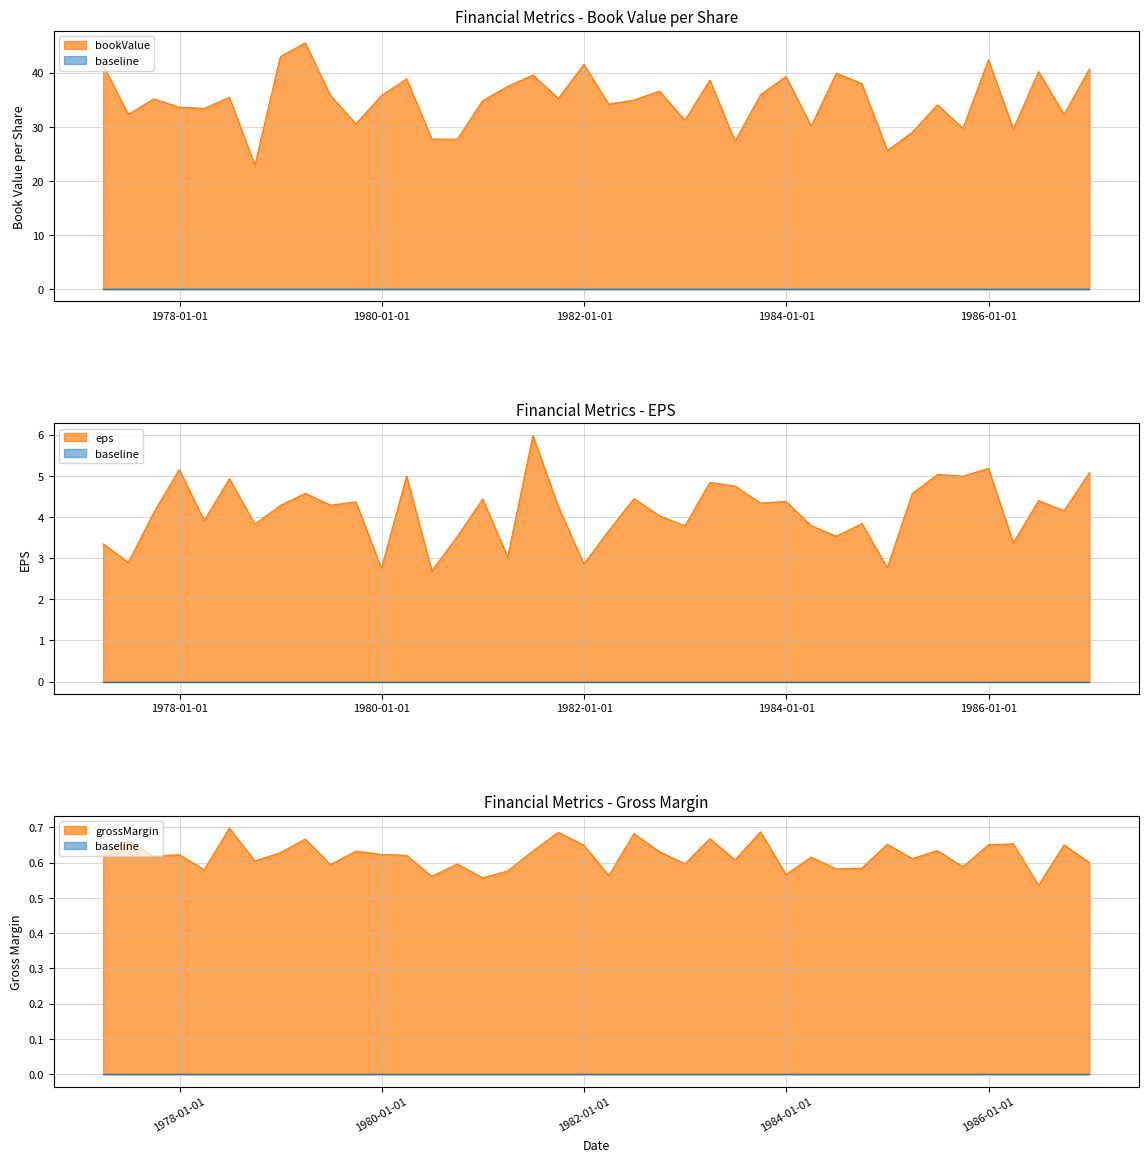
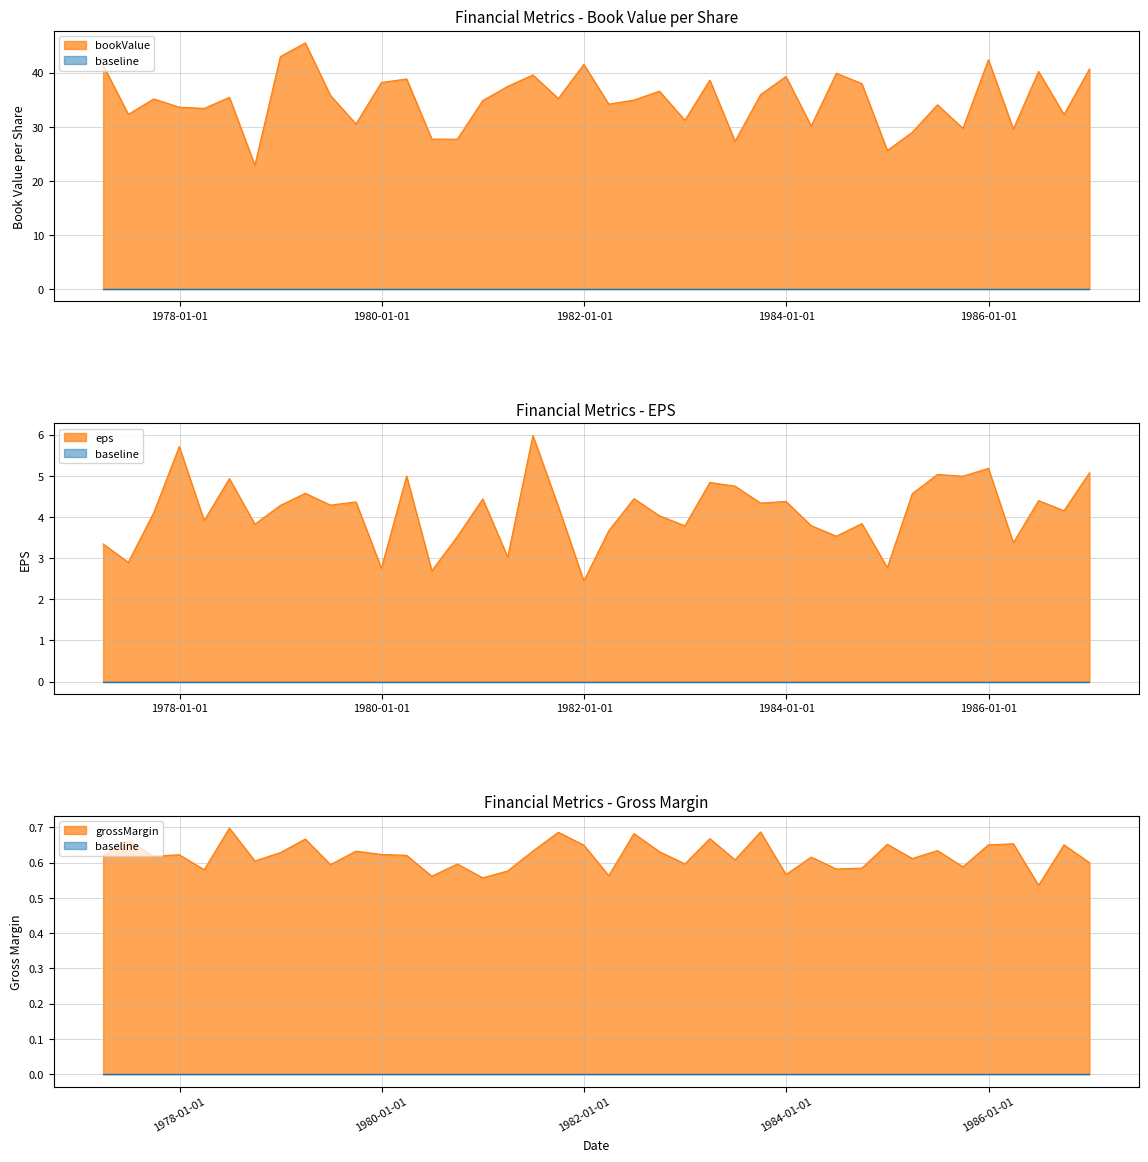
Financial Metrics - Book Value per Share, bookValue, 1980-01-01: 36 -> 38
Financial Metrics - EPS, eps, 1978-01-01: 5.2 -> 5.7
Financial Metrics - EPS, eps, 1982-01-01: 2.9 -> 2.4
